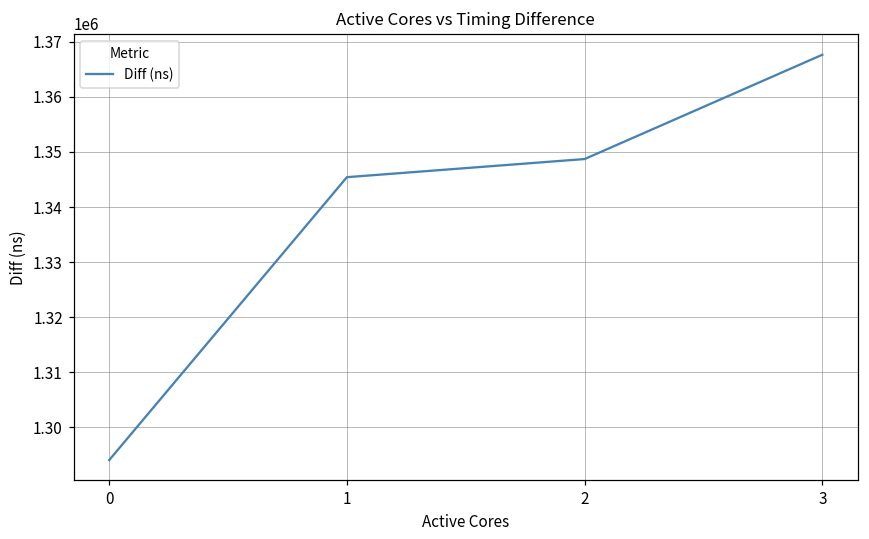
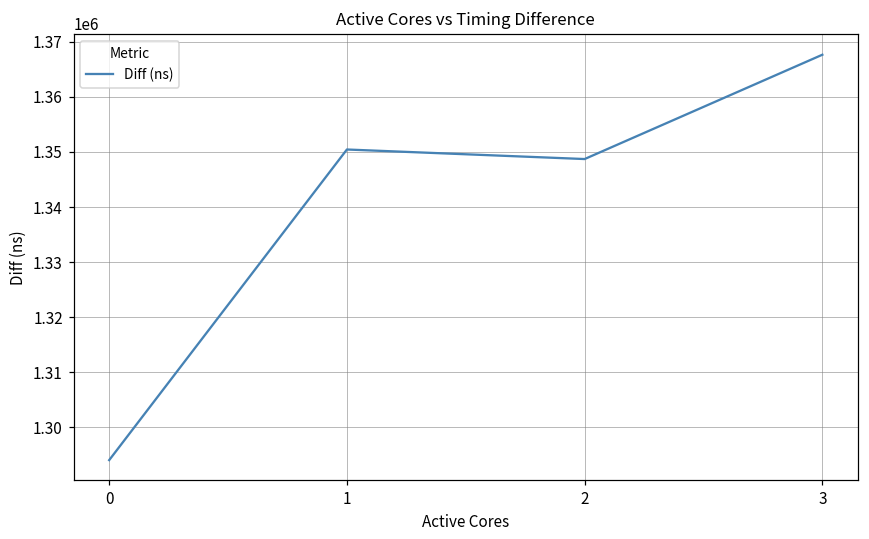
1: 1345000 -> 1350000
